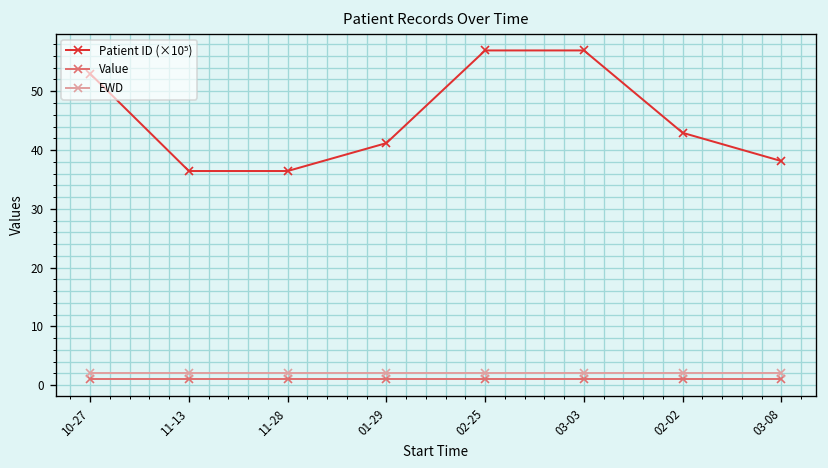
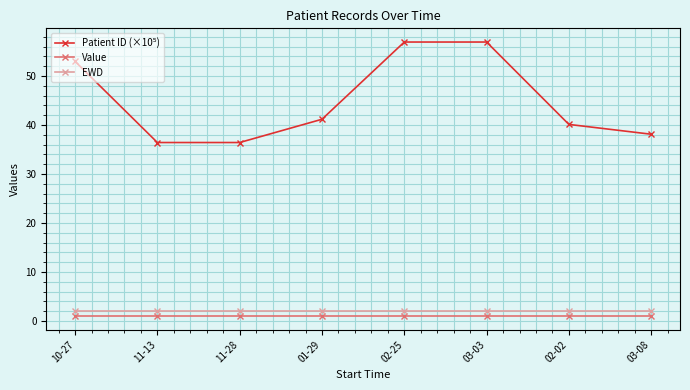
Patient ID (×10⁵), 02-02: 43 -> 40
